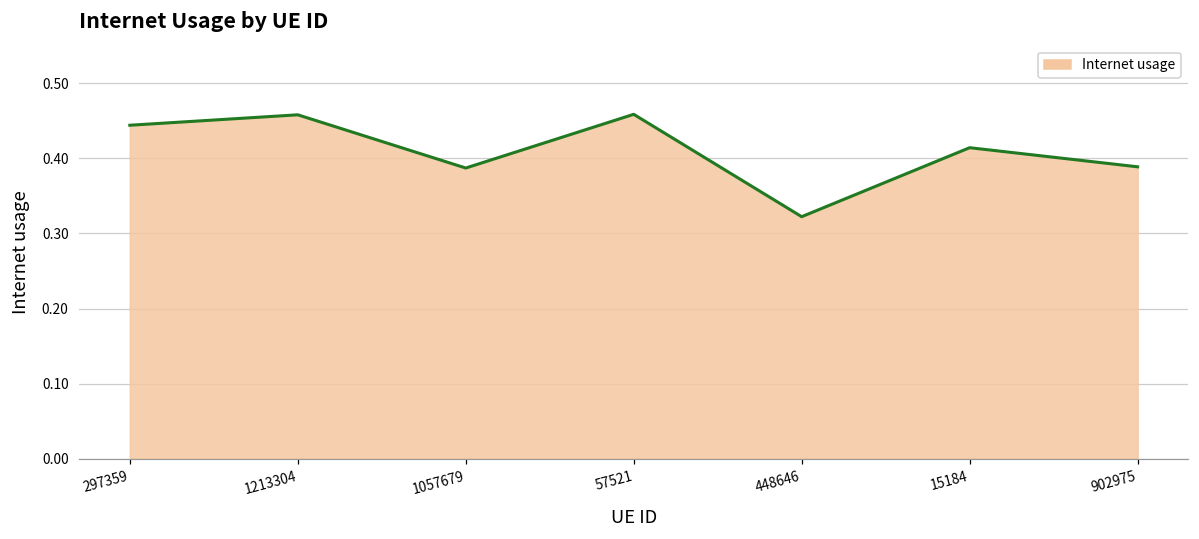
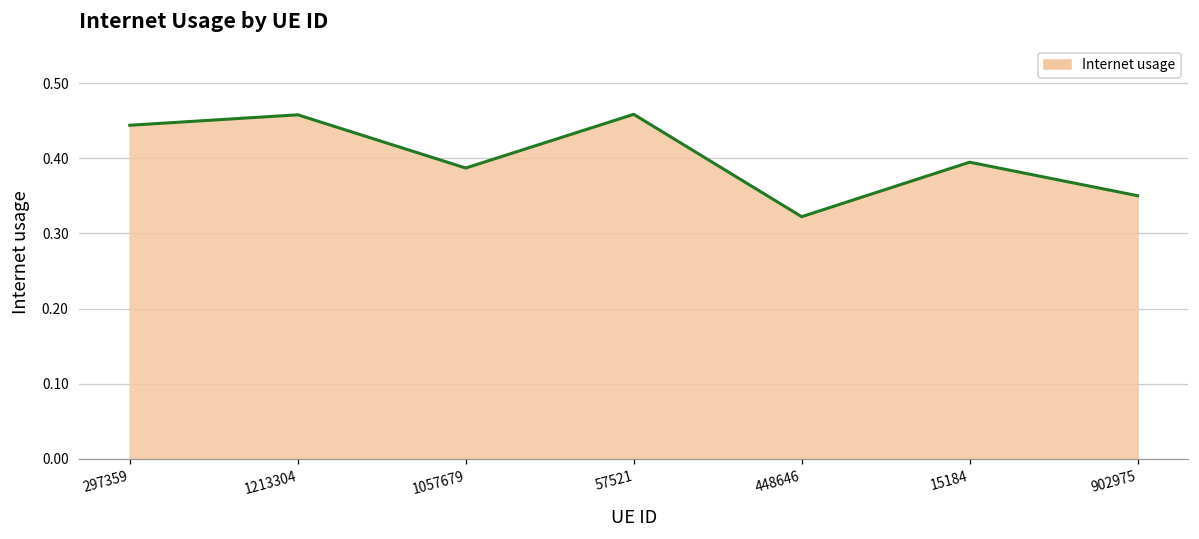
15184: 0.41 -> 0.39
902975: 0.39 -> 0.35
